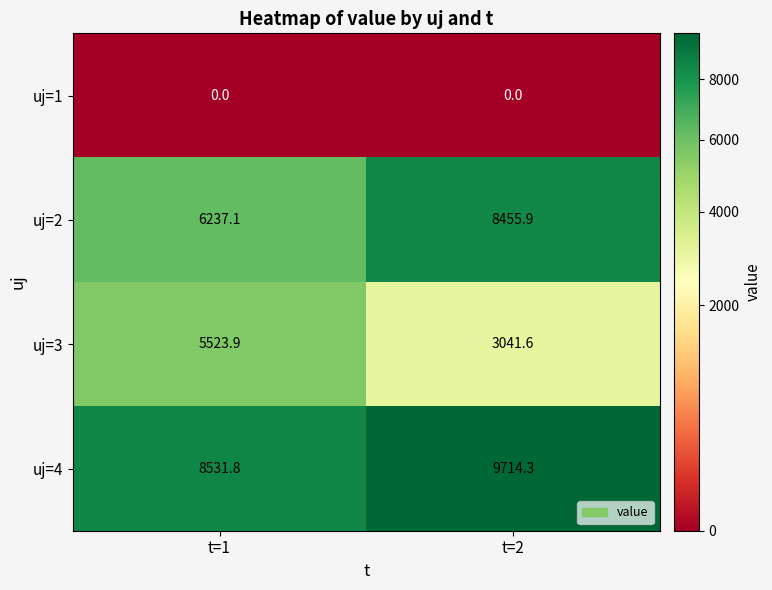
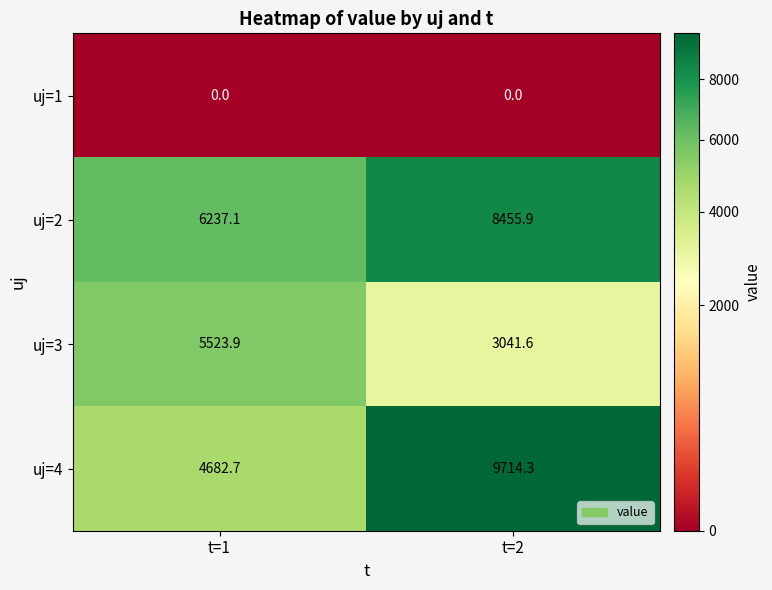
uj=4, t=1: 8531.8 -> 4682.7
